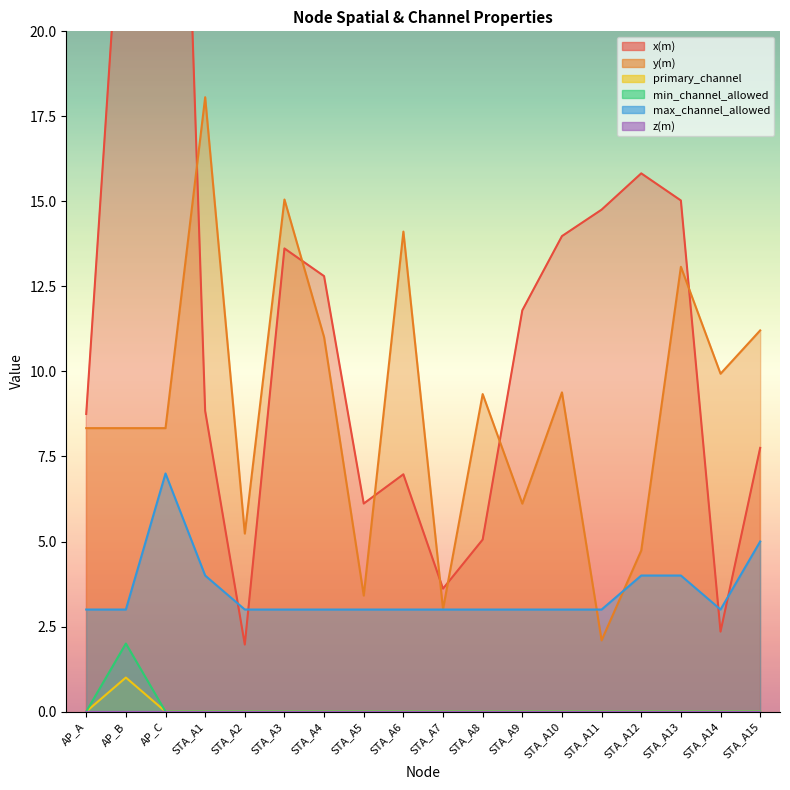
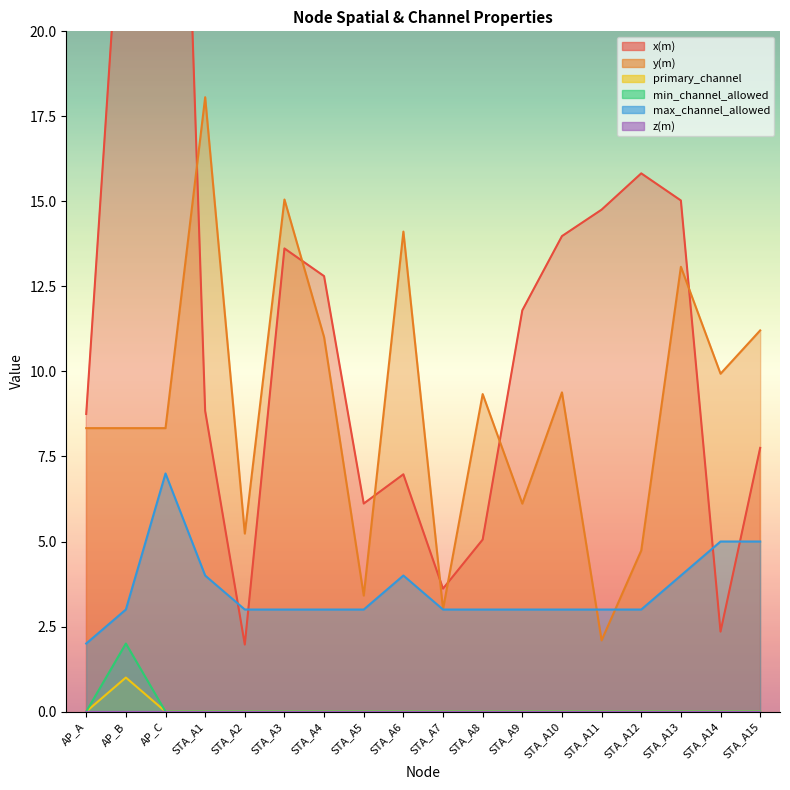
max_channel_allowed, AP_A: 3 -> 2
max_channel_allowed, STA_A6: 3 -> 4
max_channel_allowed, STA_A12: 4 -> 3
max_channel_allowed, STA_A14: 3 -> 5
